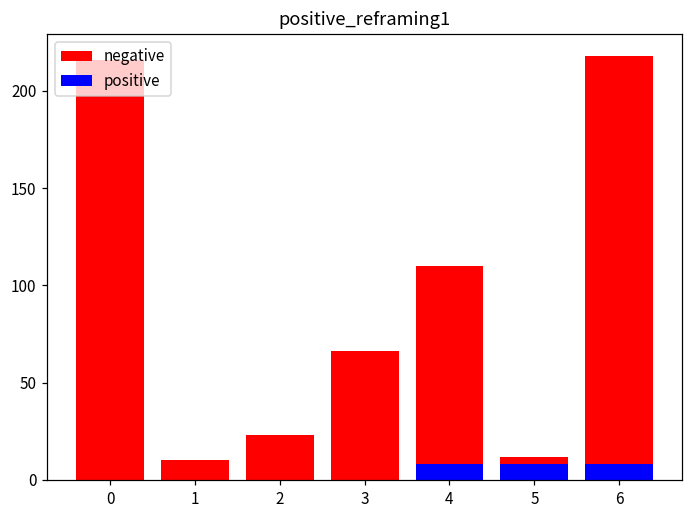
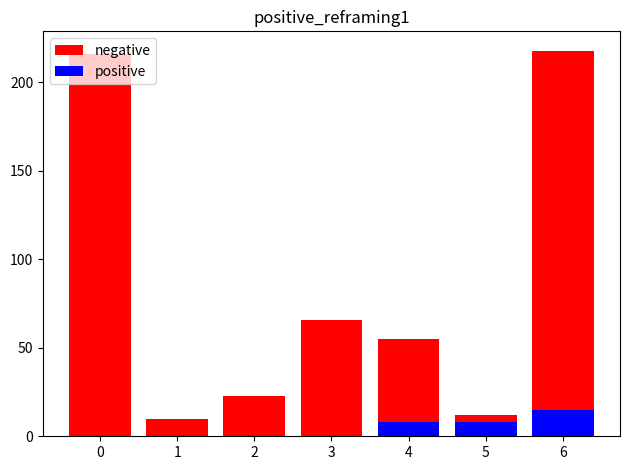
negative, 4: 110 -> 55
positive, 6: 8 -> 15
